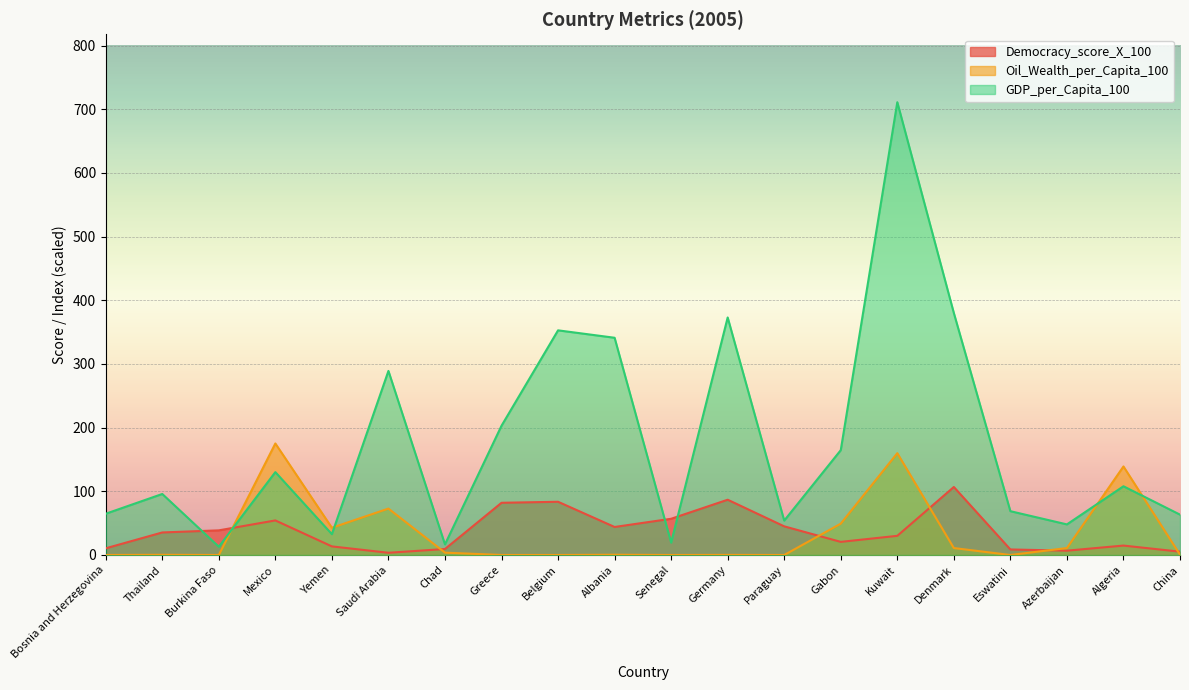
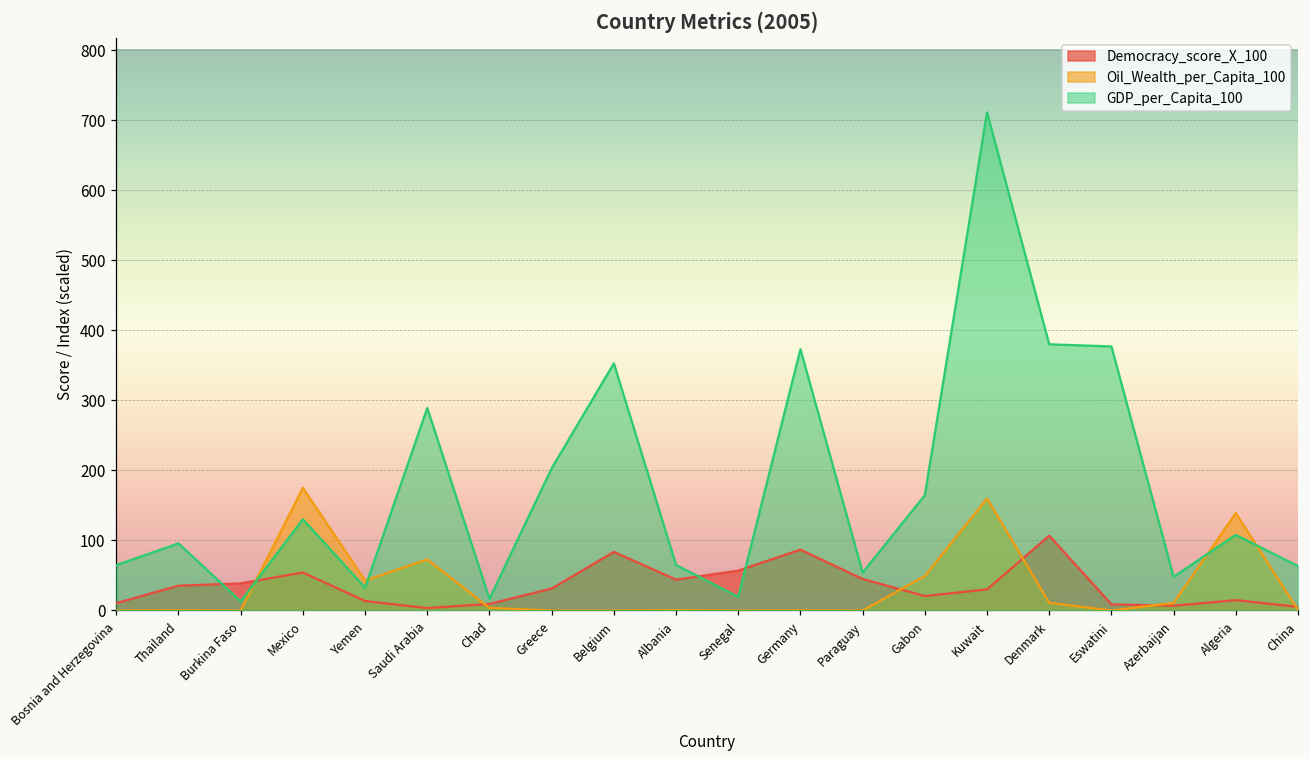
Democracy_score_X_100, Greece: 80 -> 30
GDP_per_Capita_100, Albania: 340 -> 60
GDP_per_Capita_100, Eswatini: 70 -> 380
